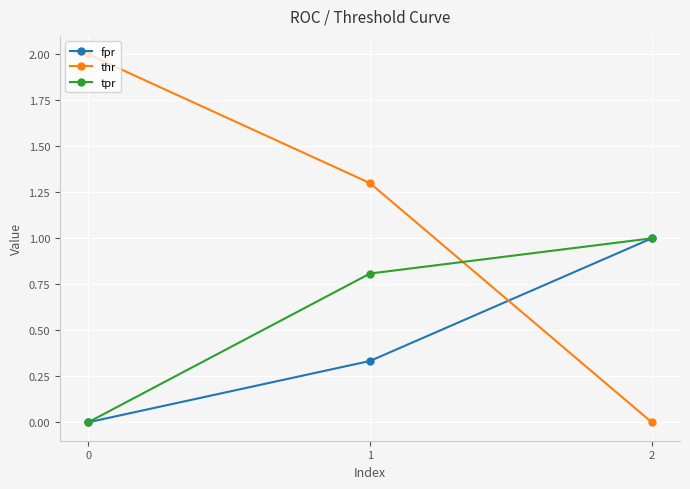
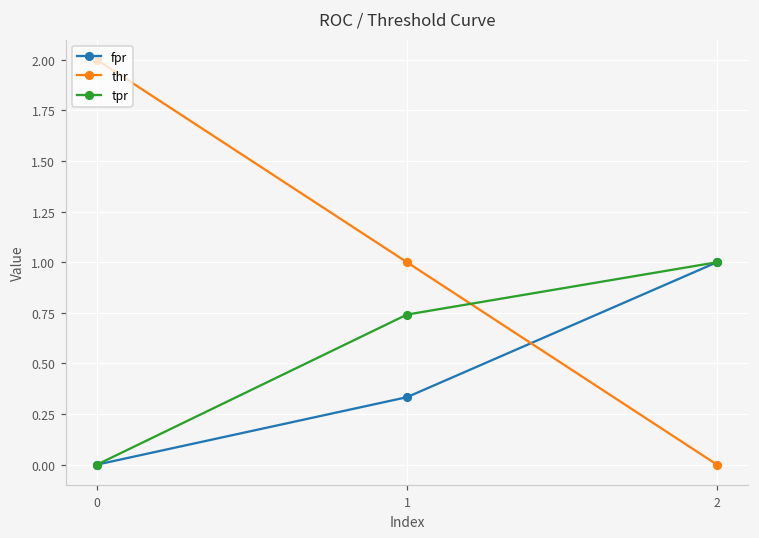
thr, 1: 1.3 -> 1.0
tpr, 1: 0.81 -> 0.74
